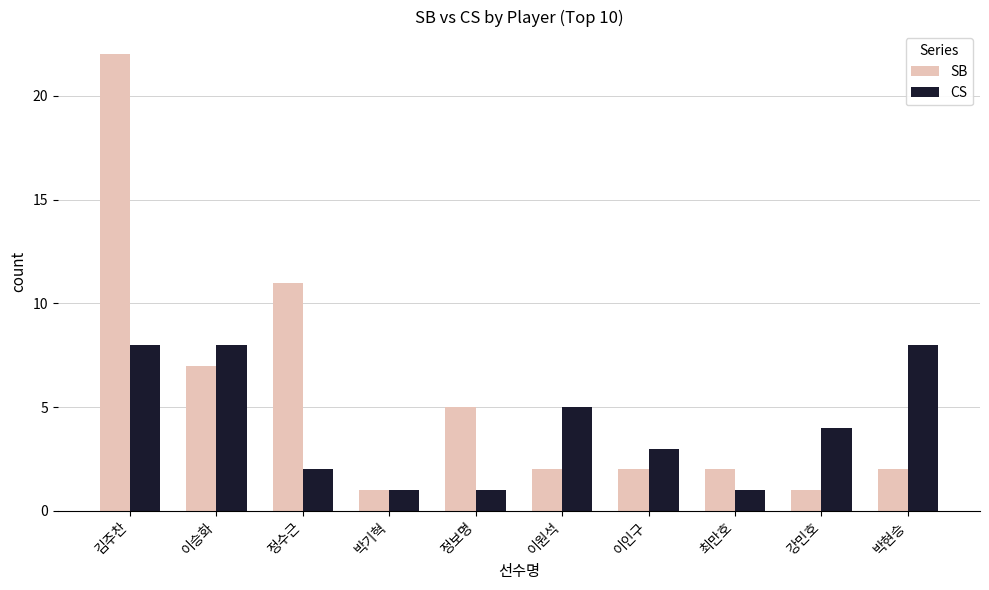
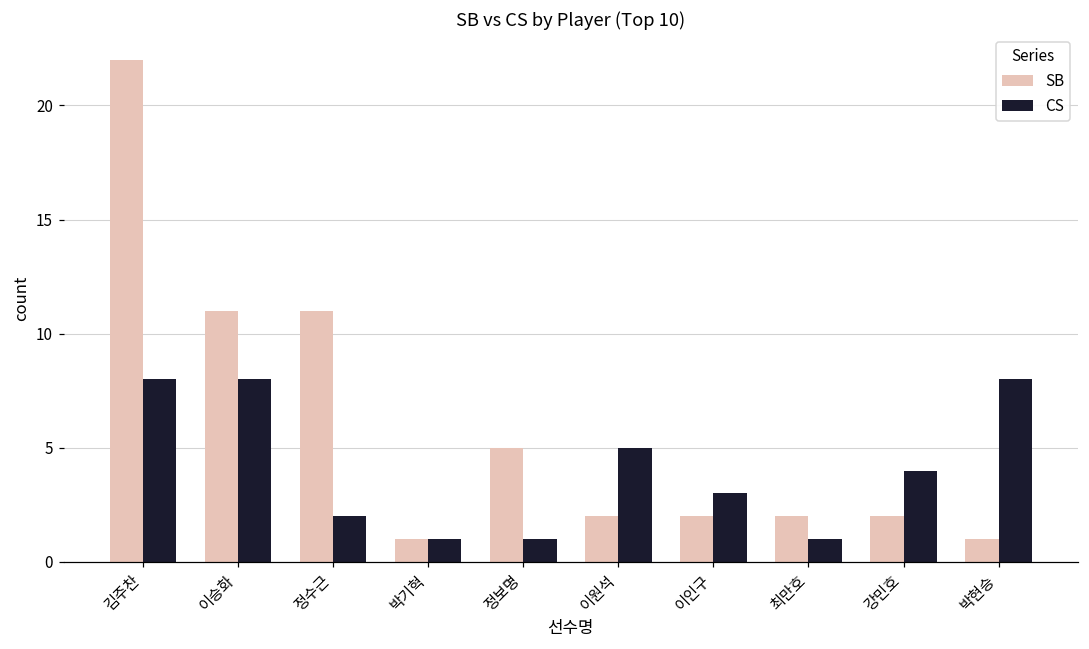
SB, 이승화: 7 -> 11
SB, 강민호: 1 -> 2
SB, 박현승: 2 -> 1
